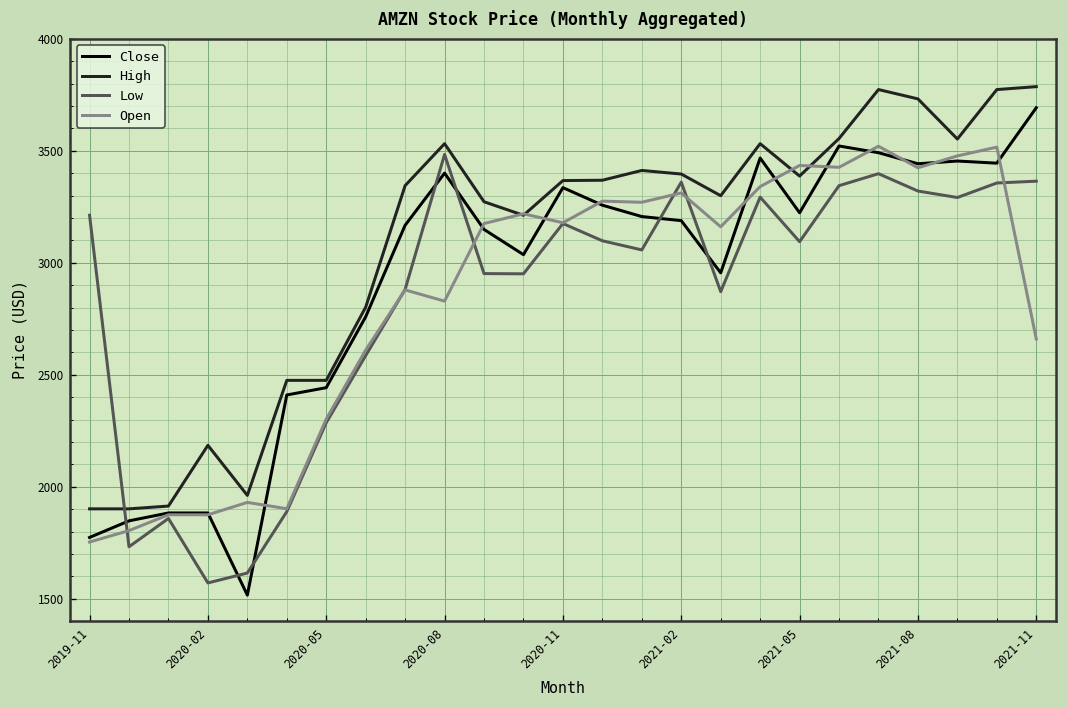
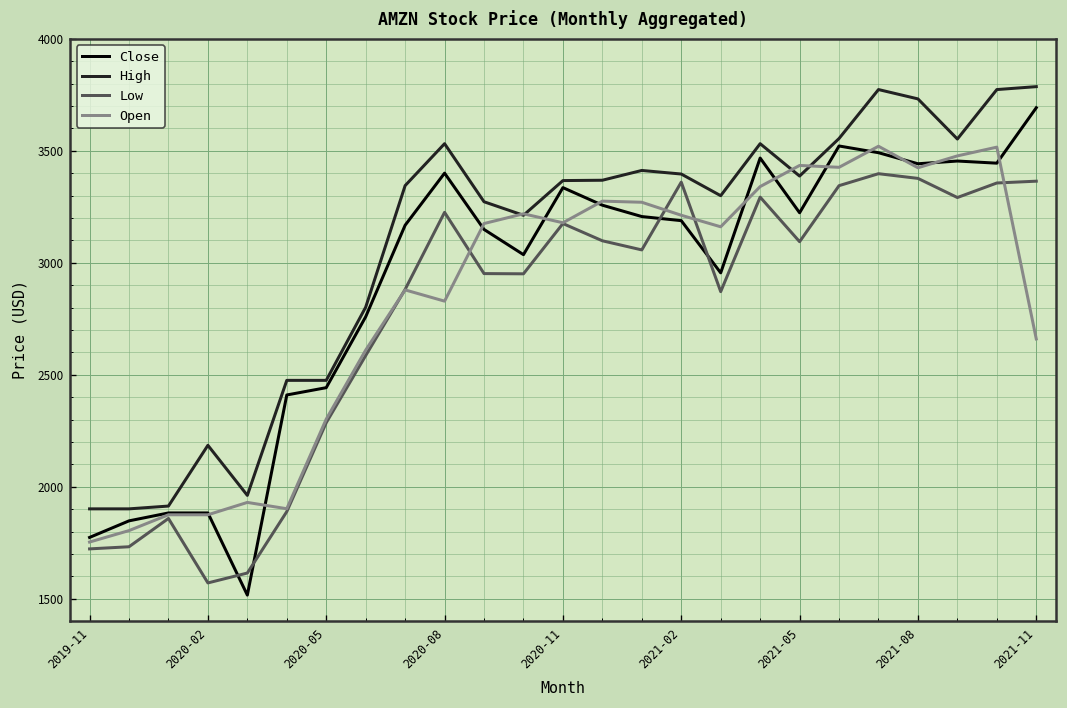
Low, 2019-11: 3210 -> 1720
Low, 2020-08: 3480 -> 3230
Open, 2021-02: 3310 -> 3210
Low, 2021-08: 3320 -> 3380
